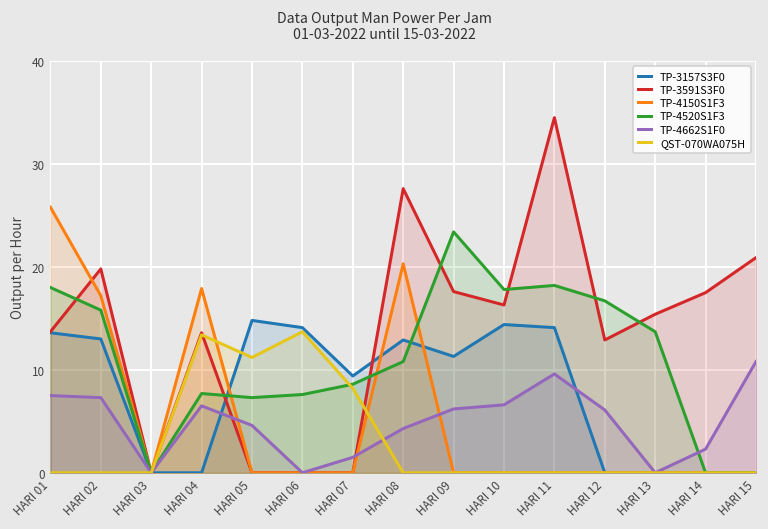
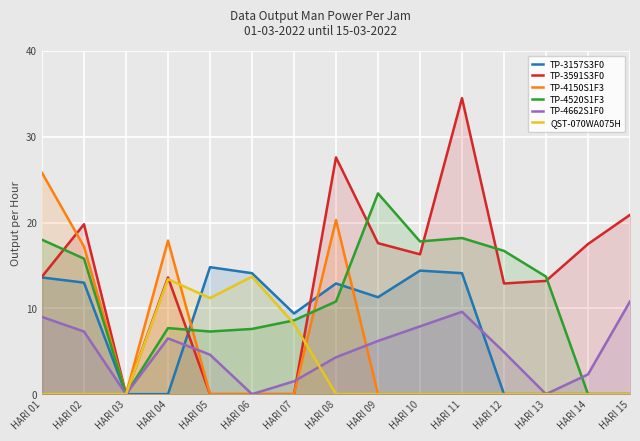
TP-4662S1F0, HARI 01: 8 -> 9
TP-4662S1F0, HARI 10: 7 -> 8
TP-4662S1F0, HARI 12: 6 -> 5
TP-3591S3F0, HARI 13: 15 -> 13
